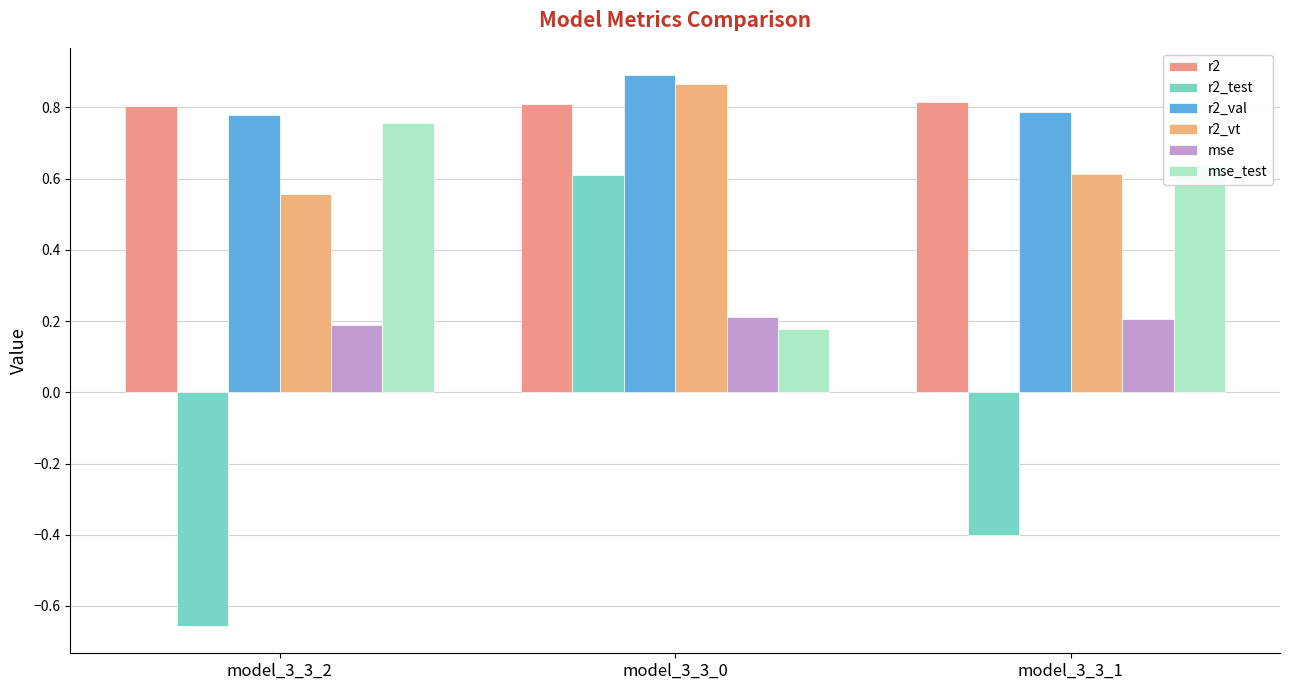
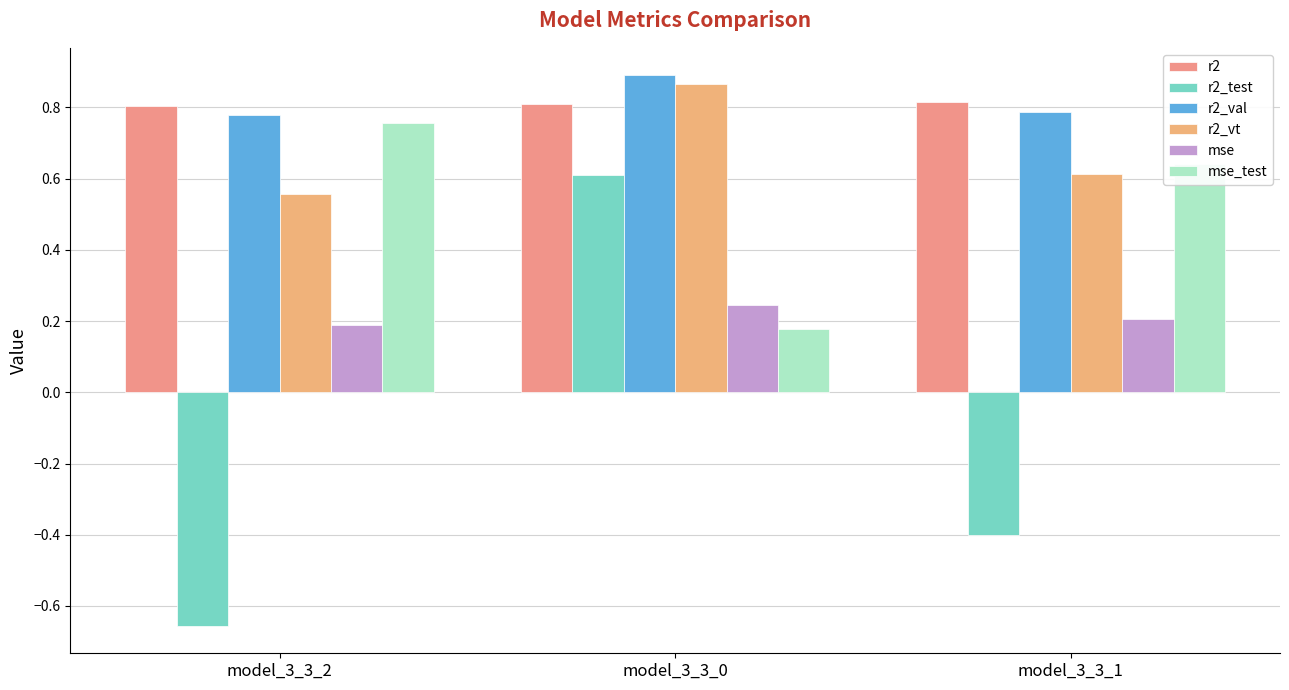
mse, model_3_3_0: 0.21 -> 0.24
